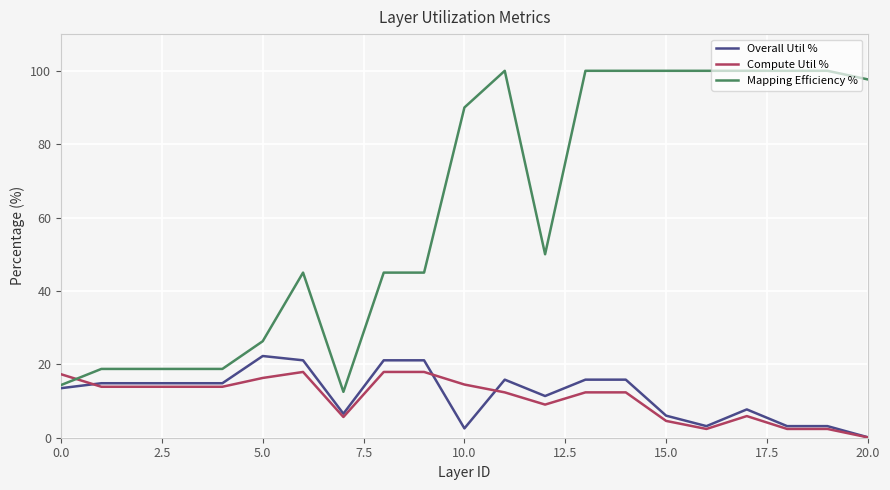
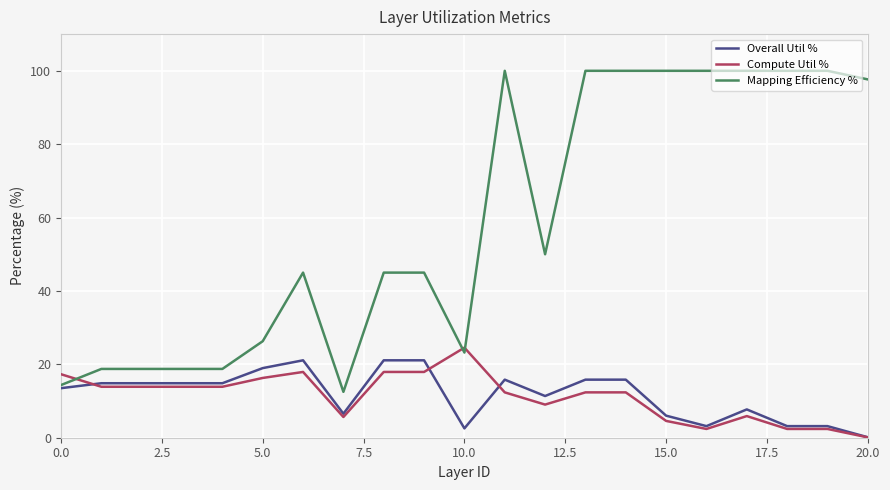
Overall Util %, 5.0: 22 -> 19
Compute Util %, 10.0: 14 -> 25
Mapping Efficiency %, 10.0: 90 -> 23
